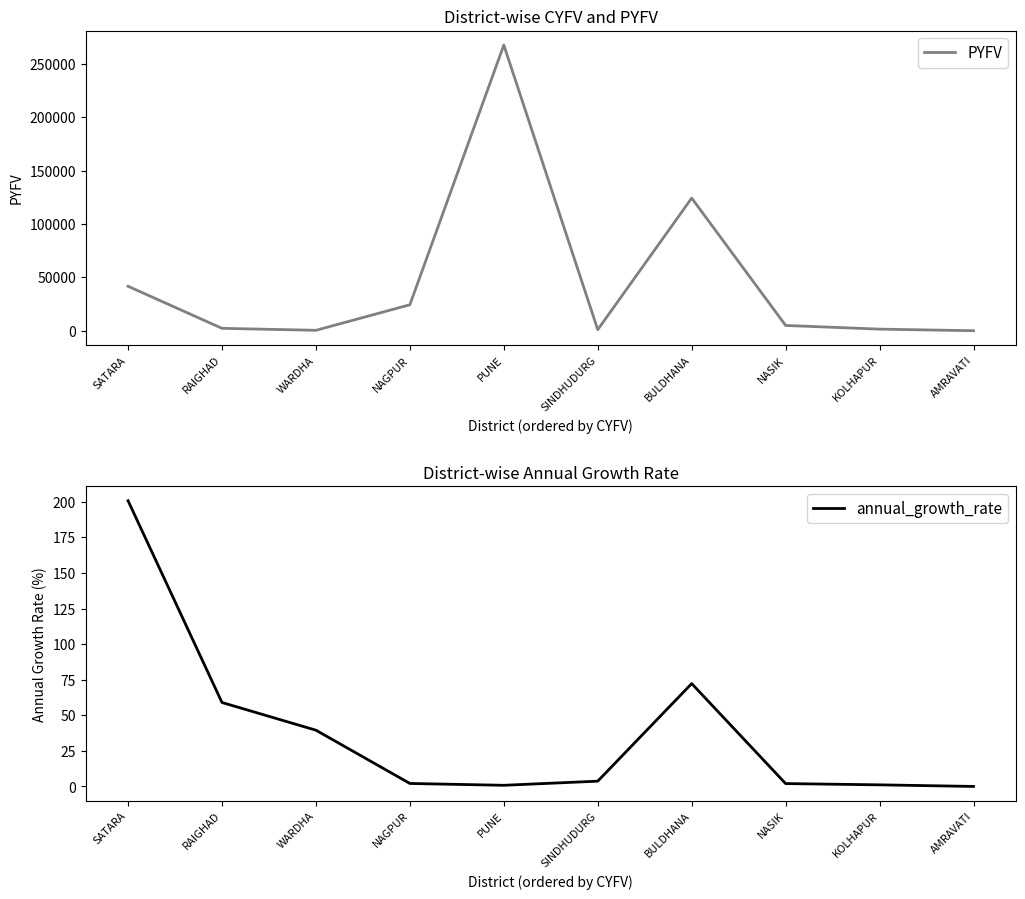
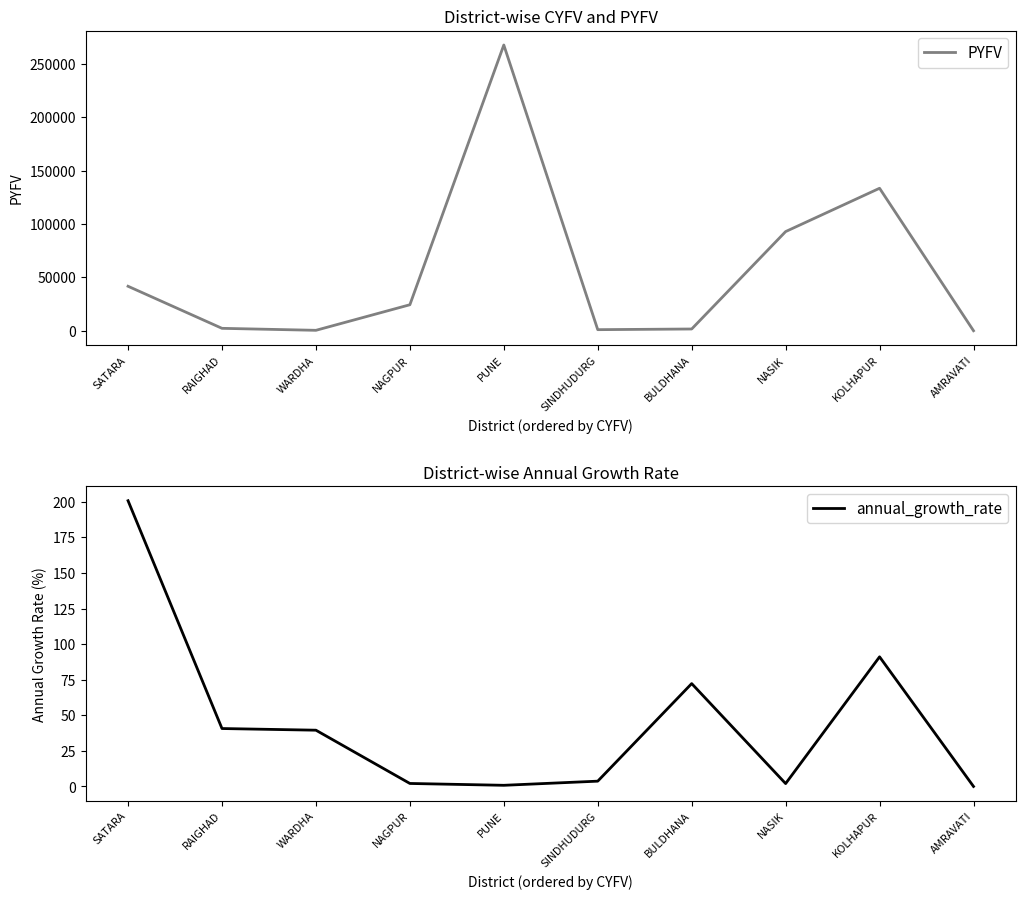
District-wise CYFV and PYFV, BULDHANA: 124000 -> 2000
District-wise CYFV and PYFV, NASIK: 5000 -> 93000
District-wise CYFV and PYFV, KOLHAPUR: 2000 -> 133000
District-wise Annual Growth Rate, RAIGHAD: 59 -> 41
District-wise Annual Growth Rate, KOLHAPUR: 1 -> 91
